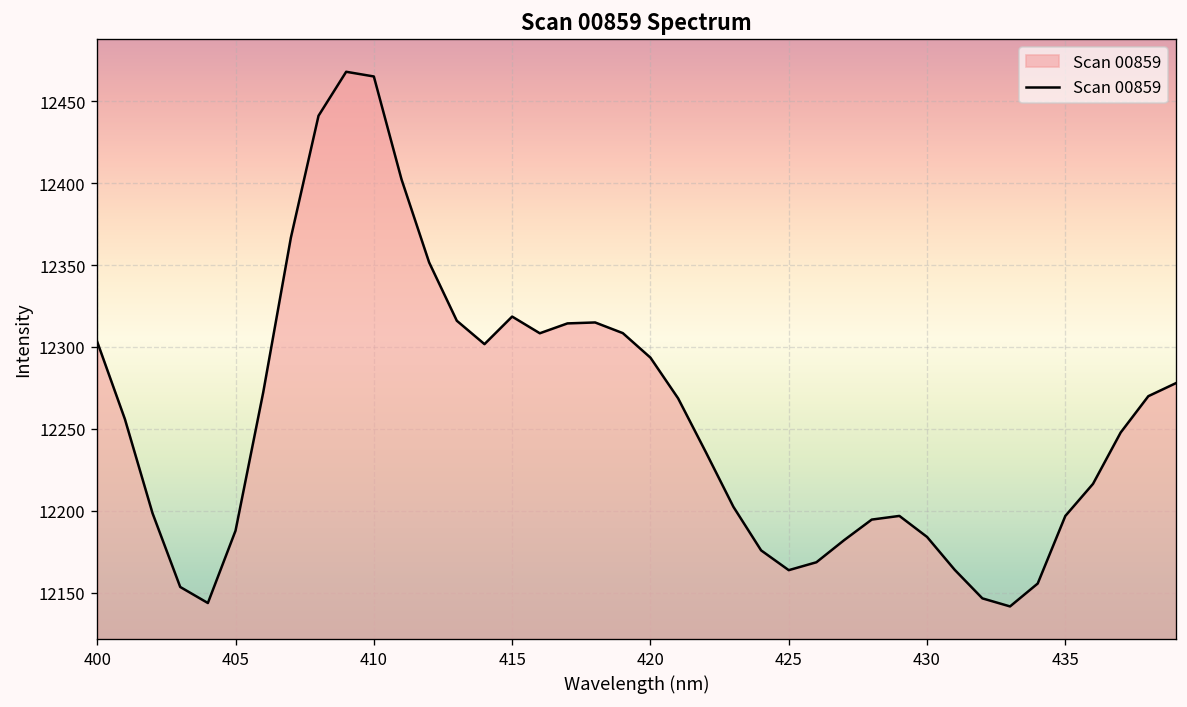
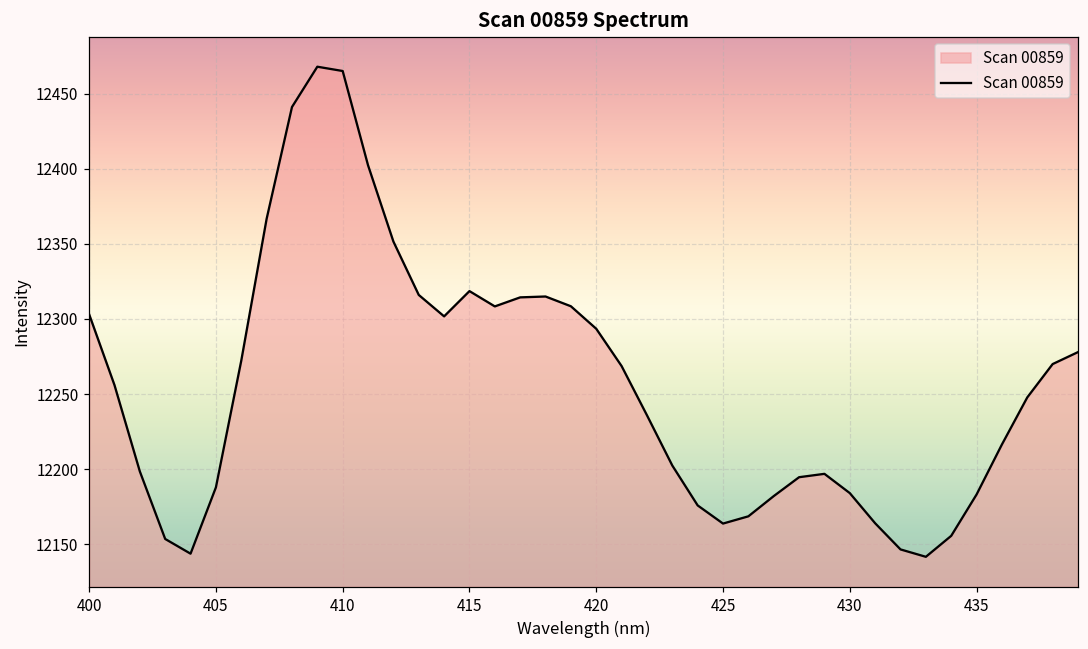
435: 12197 -> 12183
